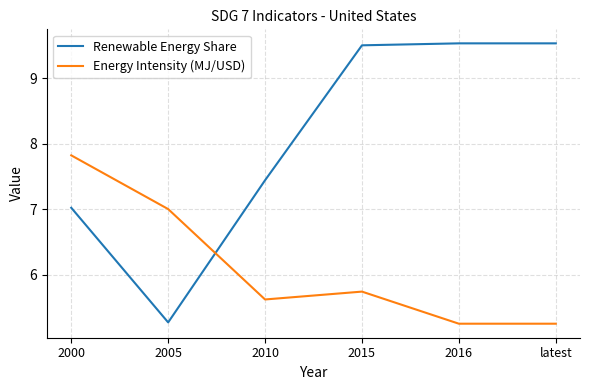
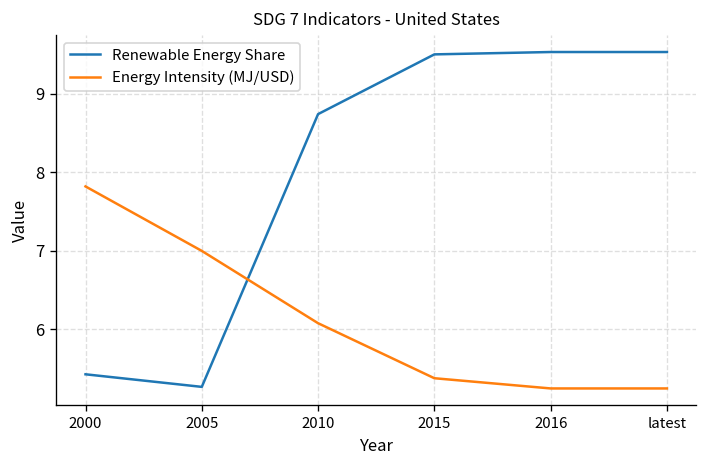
Renewable Energy Share, 2000: 7.0 -> 5.4
Renewable Energy Share, 2010: 7.4 -> 8.7
Energy Intensity (MJ/USD), 2010: 5.6 -> 6.1
Energy Intensity (MJ/USD), 2015: 5.7 -> 5.4
